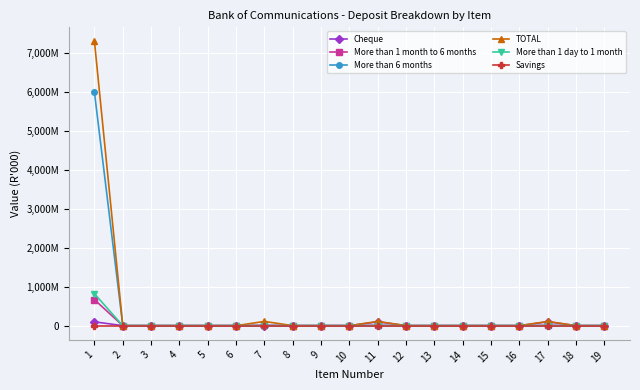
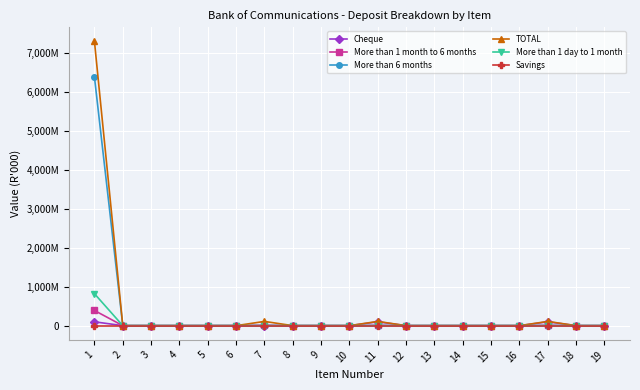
More than 1 month to 6 months, 1: 700,000,000 -> 400,000,000
More than 6 months, 1: 6,000,000,000 -> 6,400,000,000
